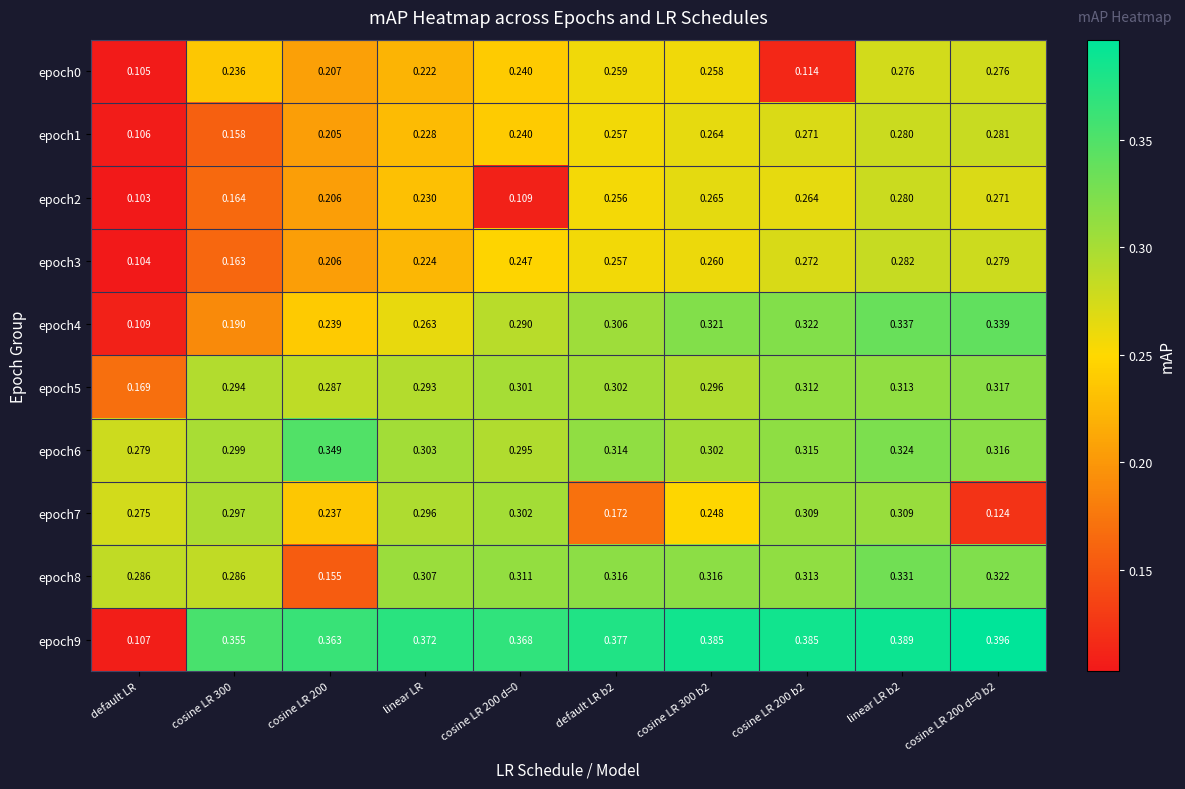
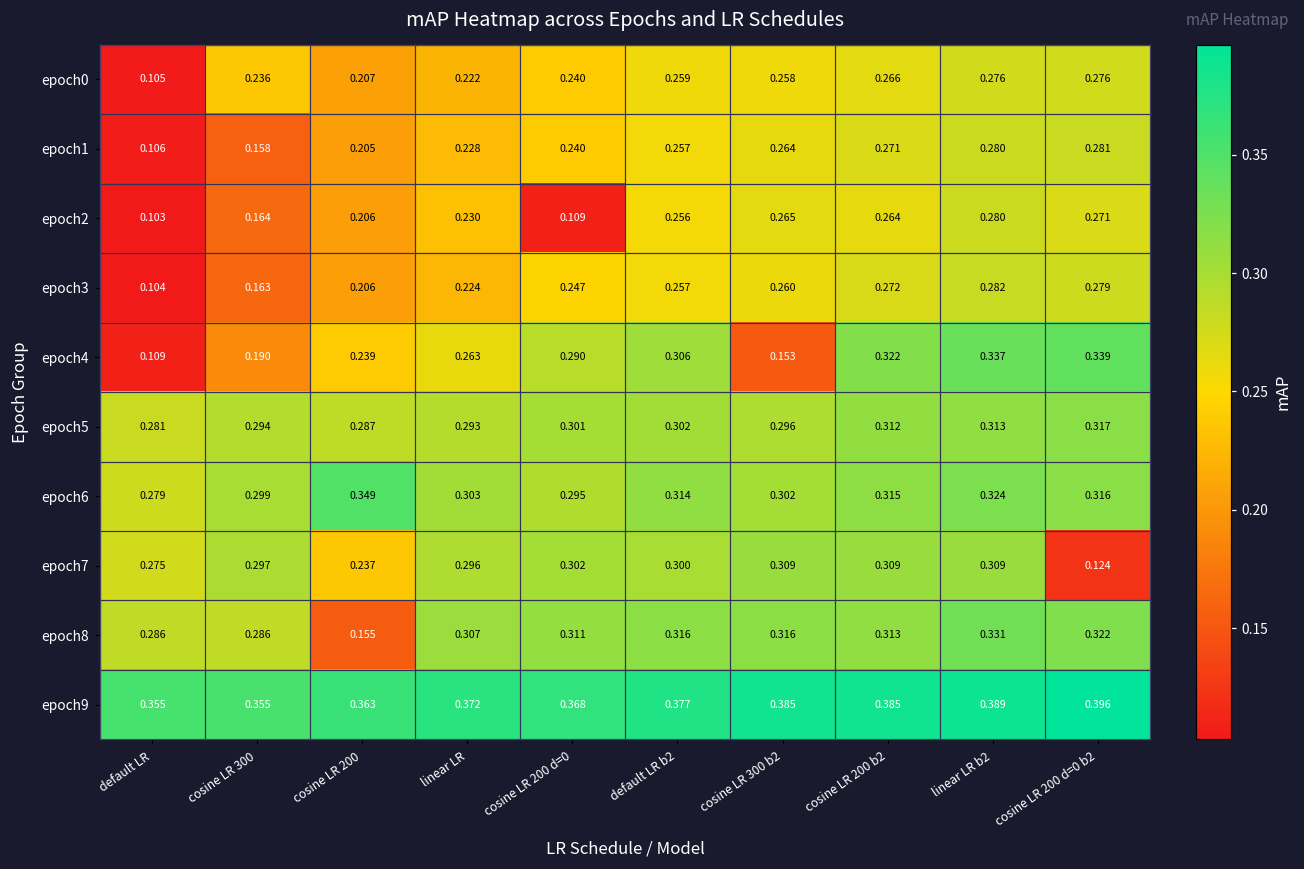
epoch0, cosine LR 200 b2: 0.114 -> 0.266
epoch4, cosine LR 300 b2: 0.321 -> 0.153
epoch5, default LR: 0.169 -> 0.281
epoch7, default LR b2: 0.172 -> 0.300
epoch7, cosine LR 300 b2: 0.248 -> 0.309
epoch9, default LR: 0.107 -> 0.355
